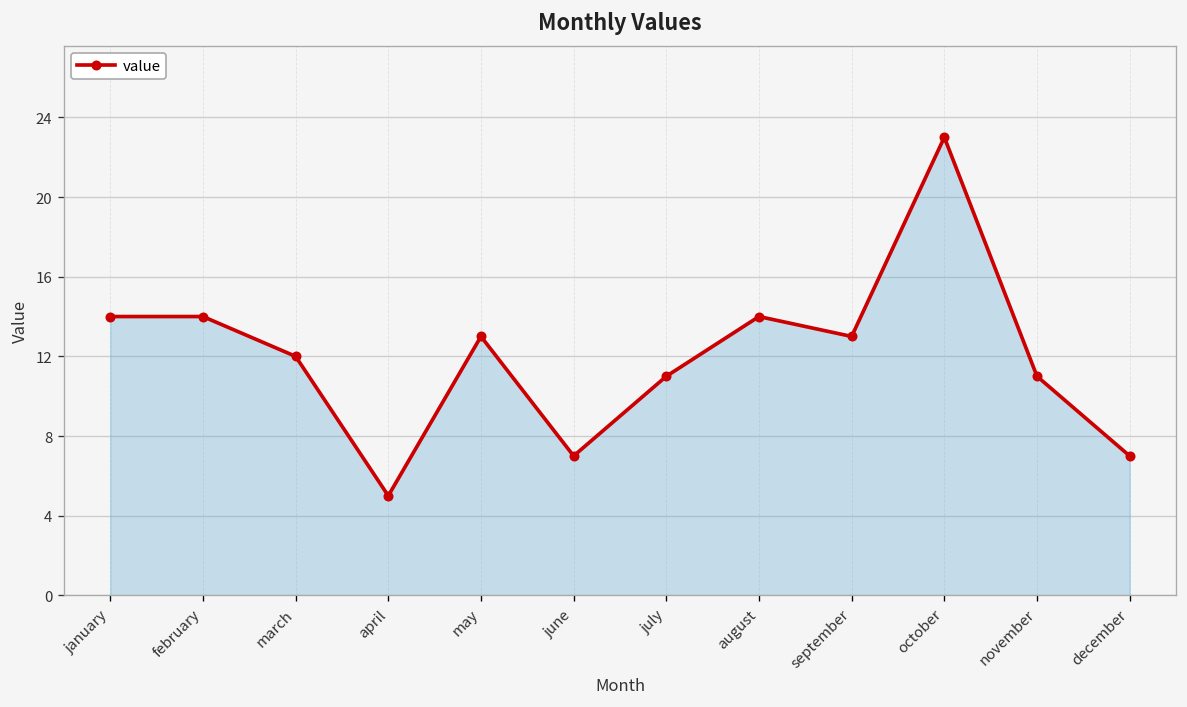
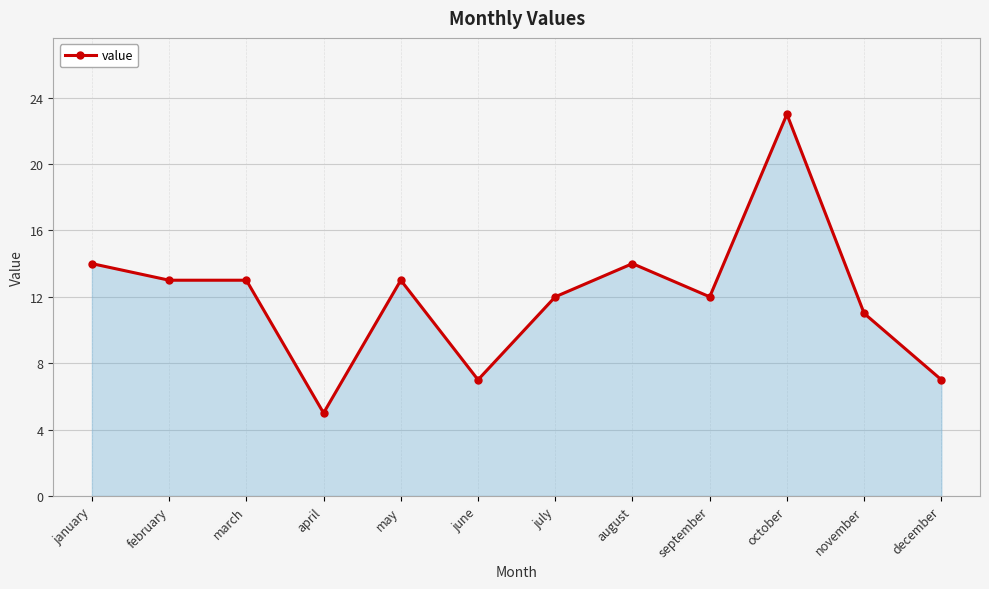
february: 14 -> 13
march: 12 -> 13
july: 11 -> 12
september: 13 -> 12
